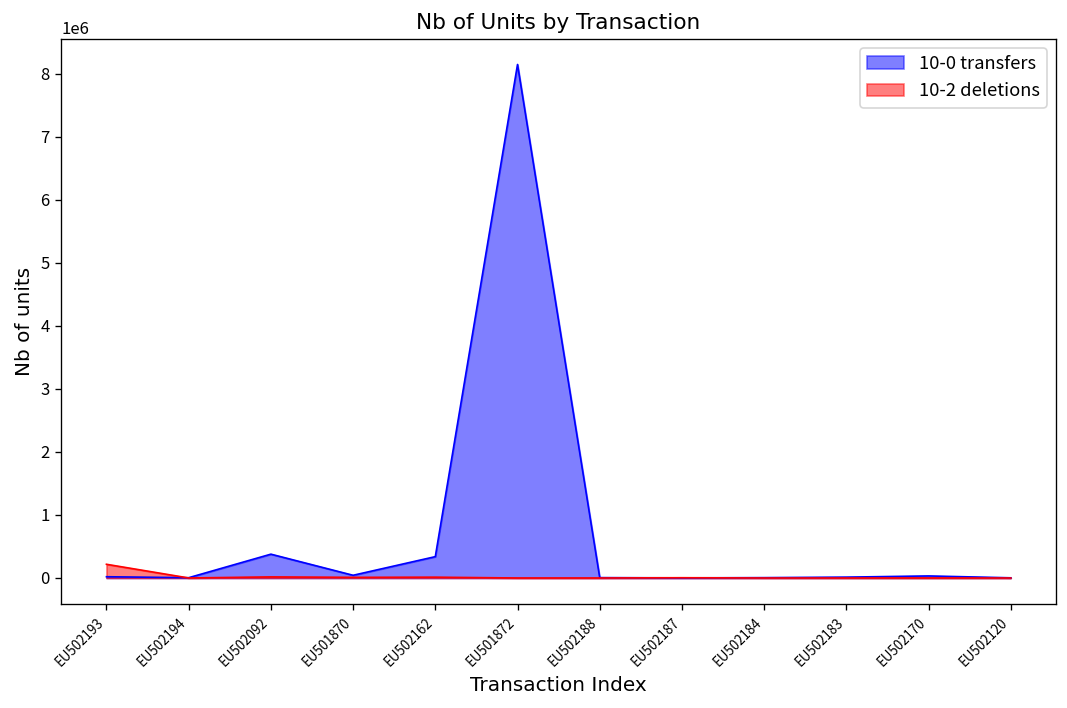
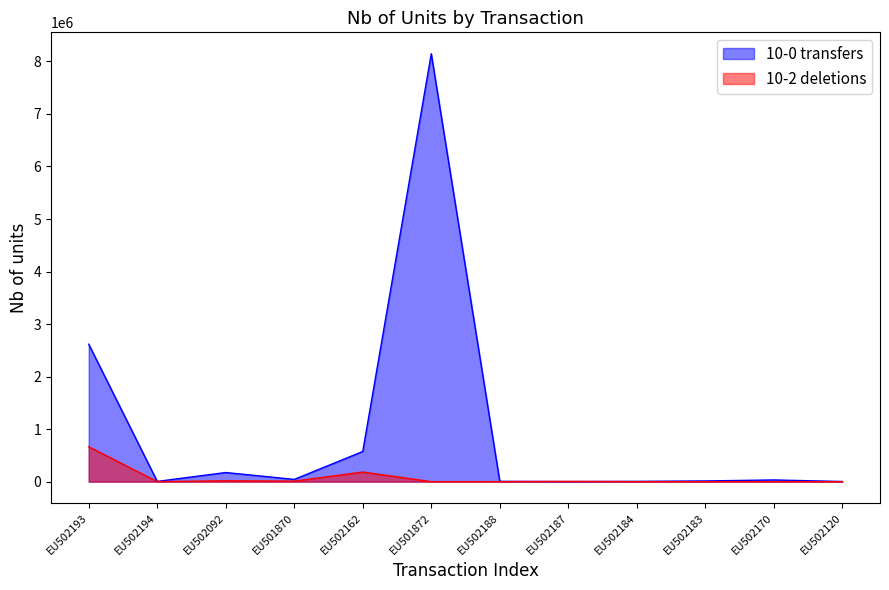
10-0 transfers, EU502193: 0 -> 2600000
10-2 deletions, EU502193: 200000 -> 700000
10-0 transfers, EU502092: 400000 -> 200000
10-0 transfers, EU502162: 300000 -> 600000
10-2 deletions, EU502162: 0 -> 200000
